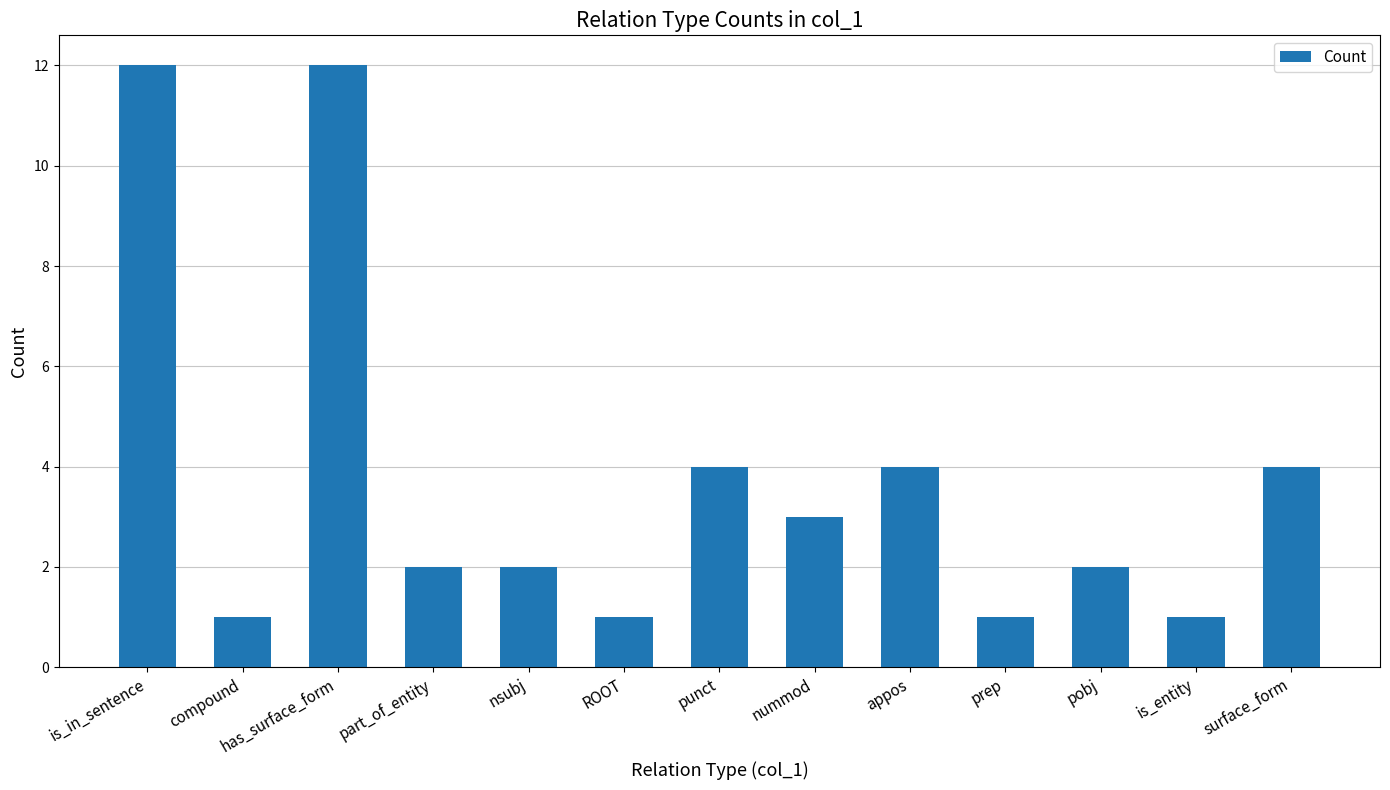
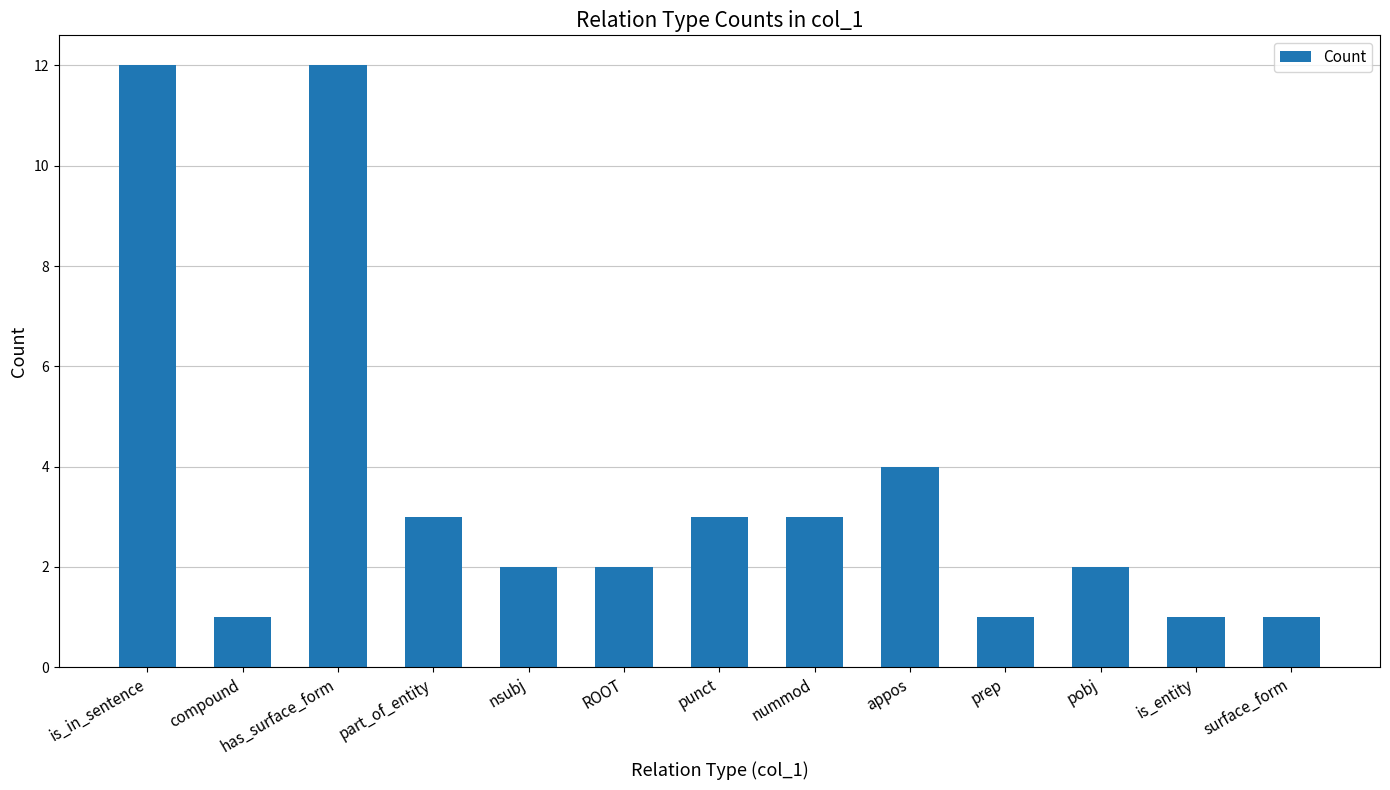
part_of_entity: 2 -> 3
ROOT: 1 -> 2
punct: 4 -> 3
surface_form: 4 -> 1
